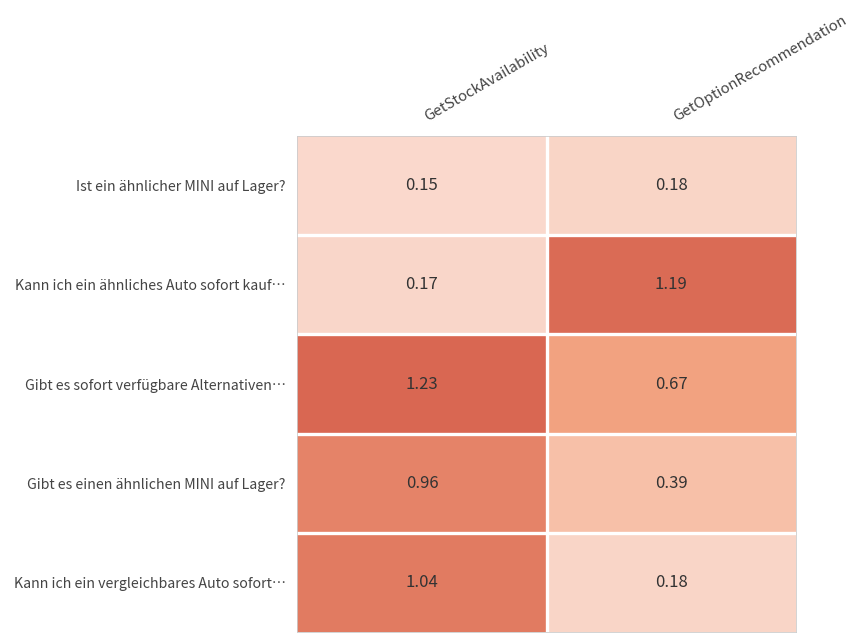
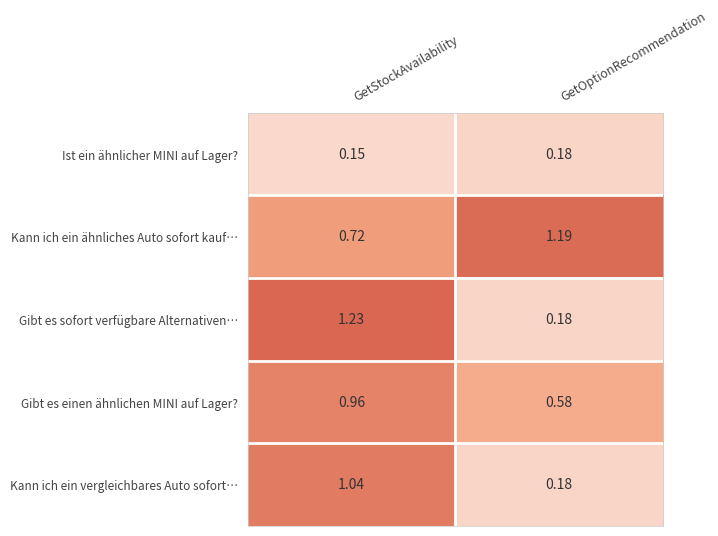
Kann ich ein ähnliches Auto sofort kauf…, GetStockAvailability: 0.17 -> 0.72
Gibt es sofort verfügbare Alternativen…, GetOptionRecommendation: 0.67 -> 0.18
Gibt es einen ähnlichen MINI auf Lager?, GetOptionRecommendation: 0.39 -> 0.58
